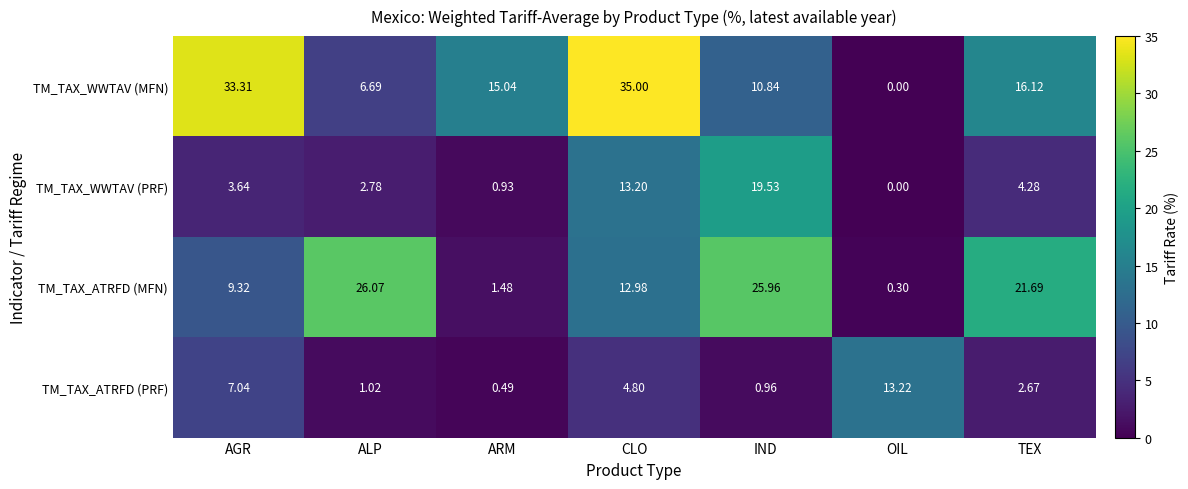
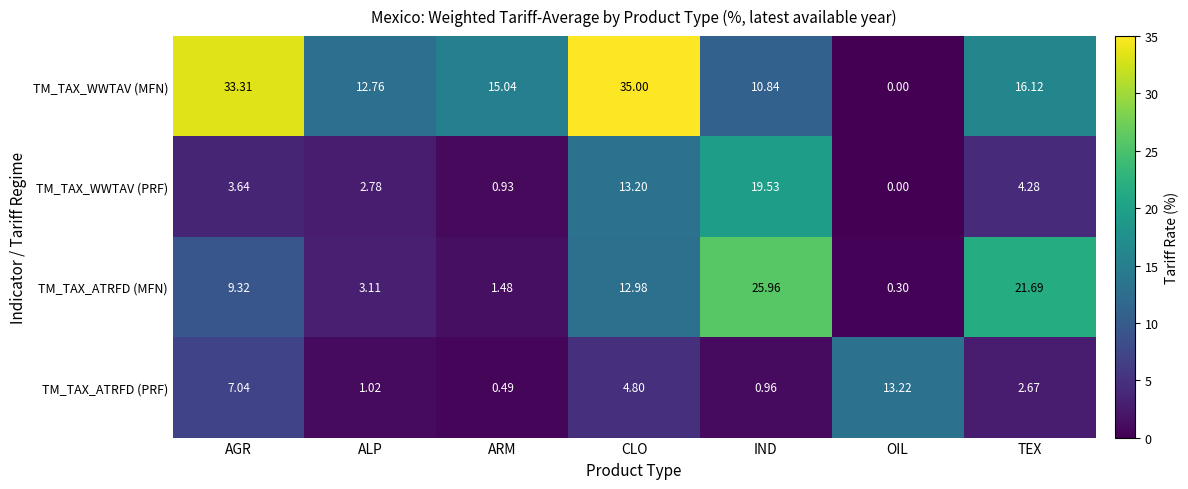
TM_TAX_WWTAV (MFN), ALP: 6.69 -> 12.76
TM_TAX_ATRFD (MFN), ALP: 26.07 -> 3.11
